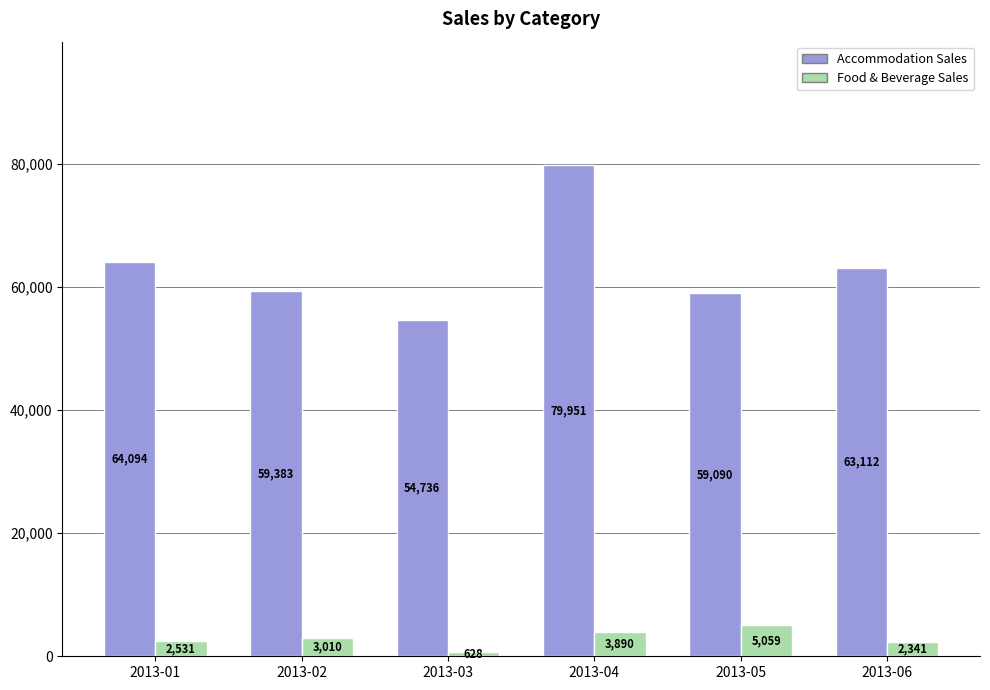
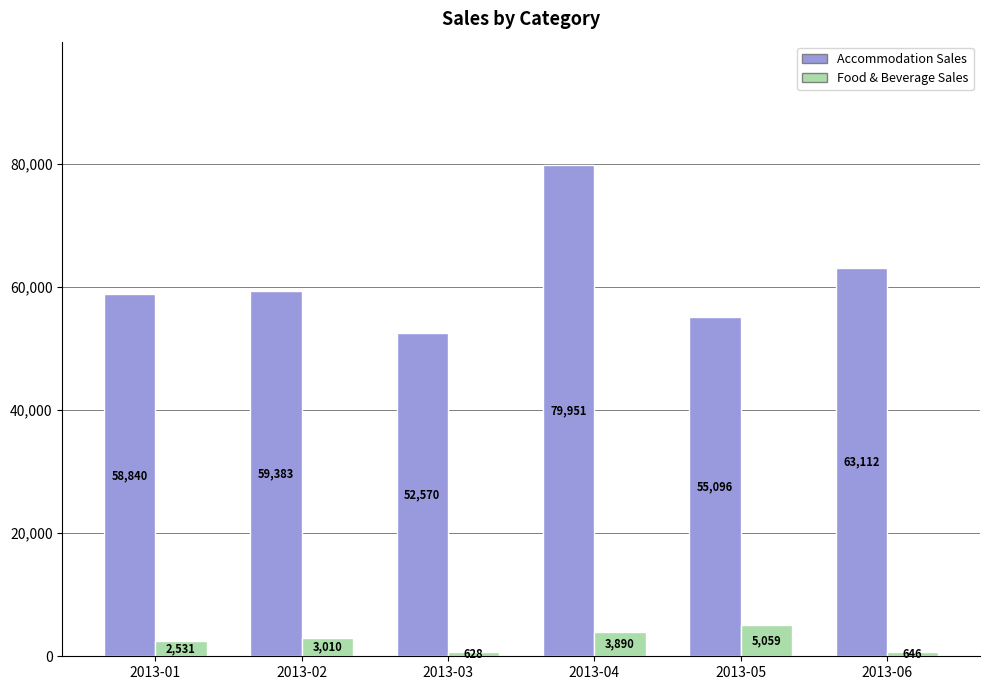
Accommodation Sales, 2013-01: 64,094 -> 58,840
Accommodation Sales, 2013-03: 54,736 -> 52,570
Accommodation Sales, 2013-05: 59,090 -> 55,096
Food & Beverage Sales, 2013-06: 2,341 -> 646
